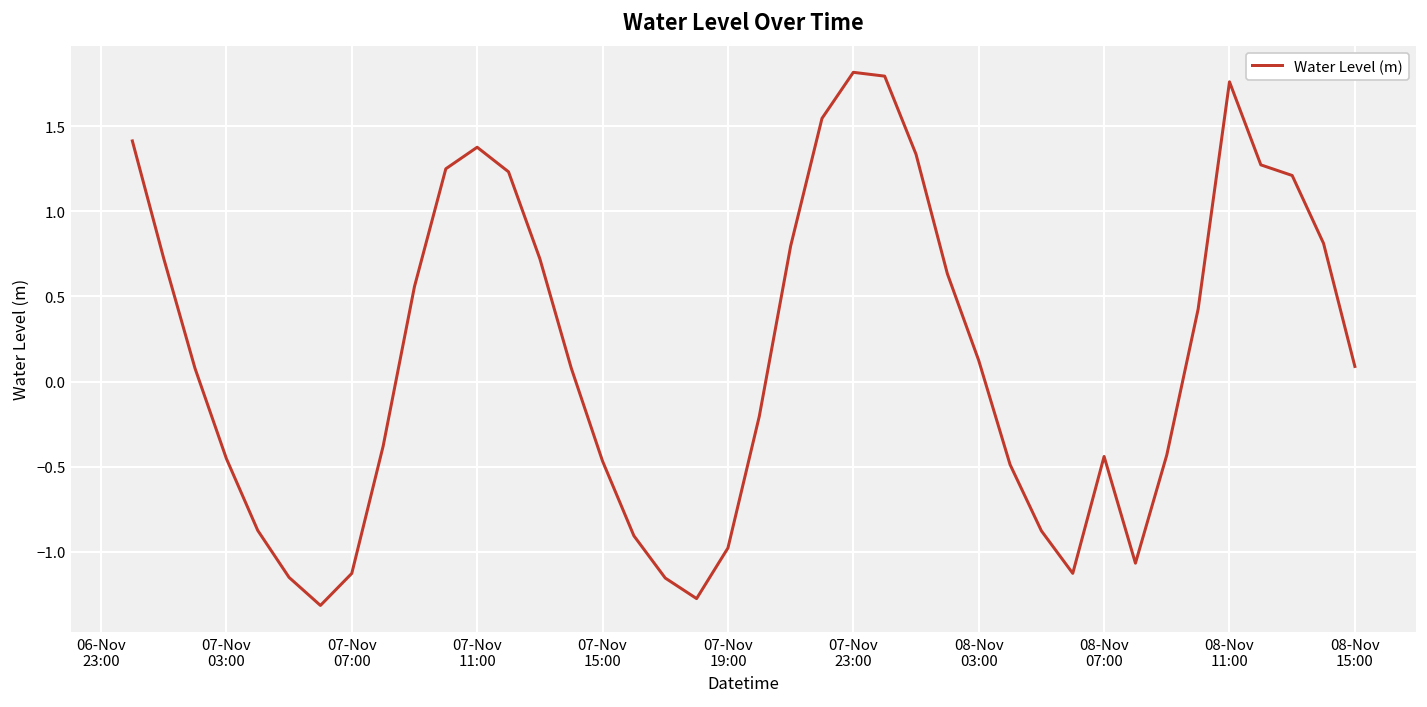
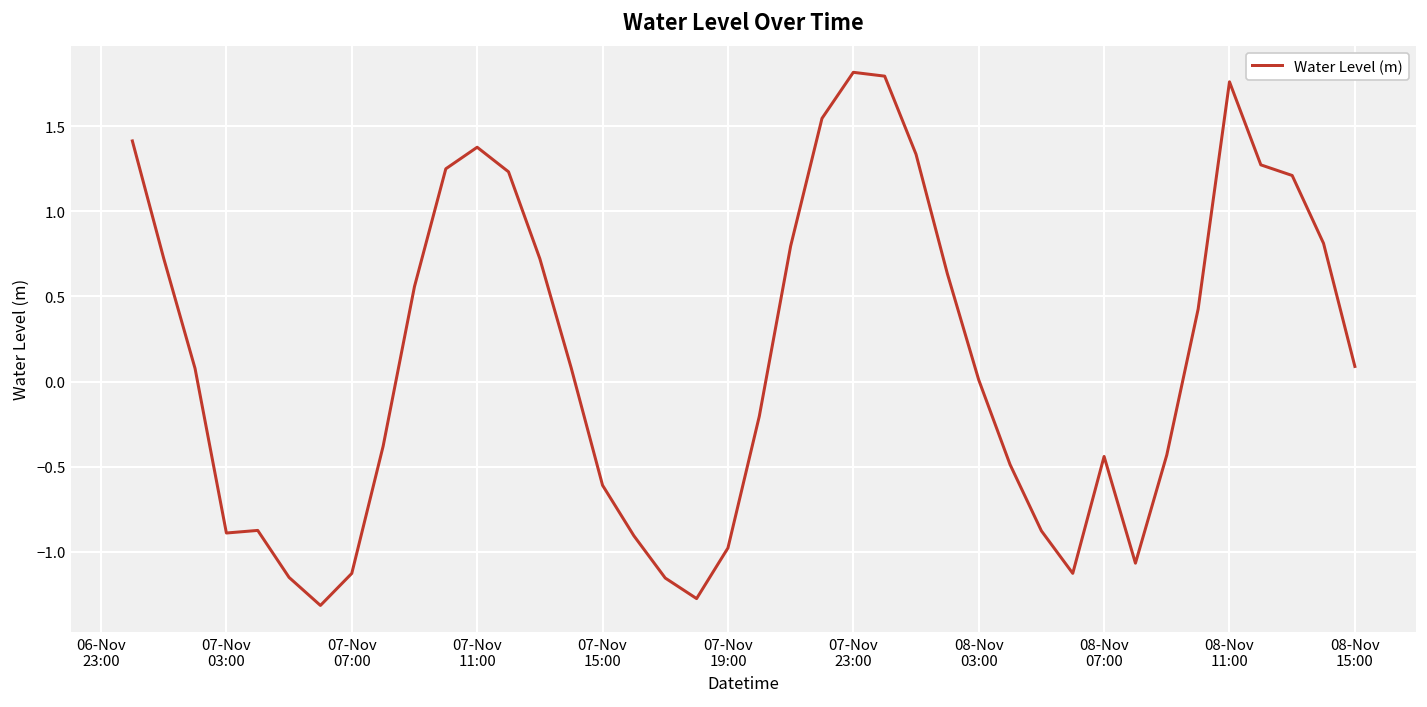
07-Nov 03:00: -0.45 -> -0.89
07-Nov 15:00: -0.47 -> -0.61
08-Nov 03:00: 0.12 -> 0.01
